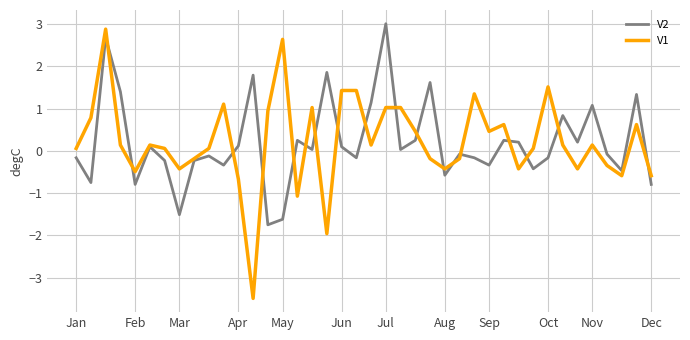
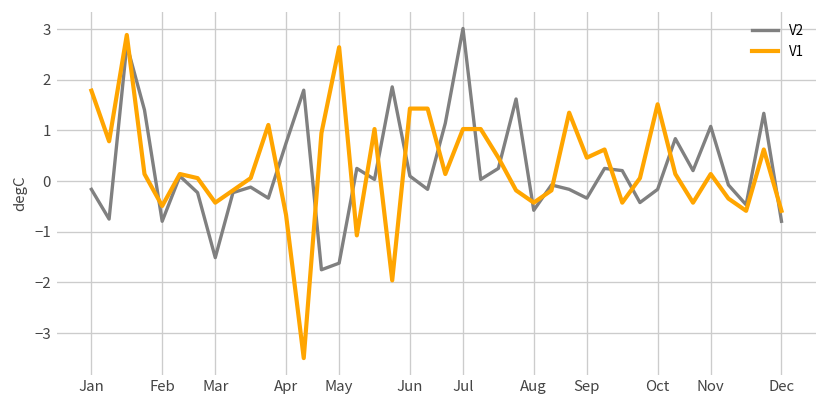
V1, Jan: 0.1 -> 1.8
V2, Apr: 0.1 -> 0.8
